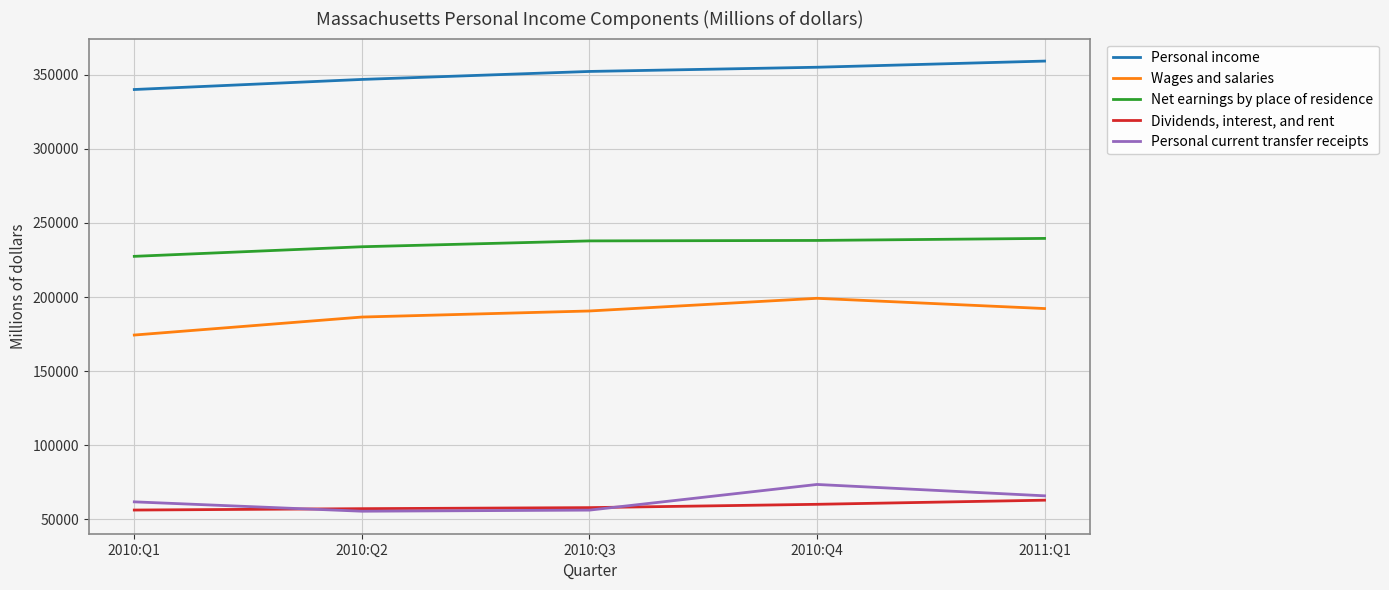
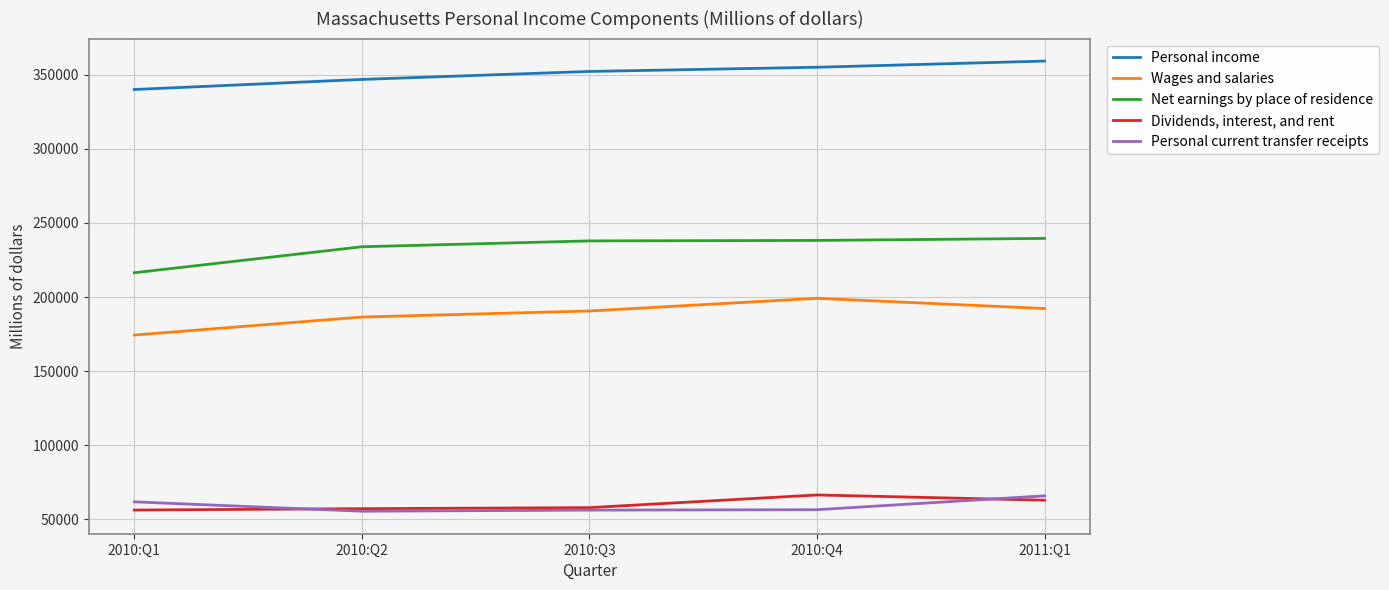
Net earnings by place of residence, 2010:Q1: 227000 -> 216000
Dividends, interest, and rent, 2010:Q4: 60000 -> 67000
Personal current transfer receipts, 2010:Q4: 74000 -> 57000
